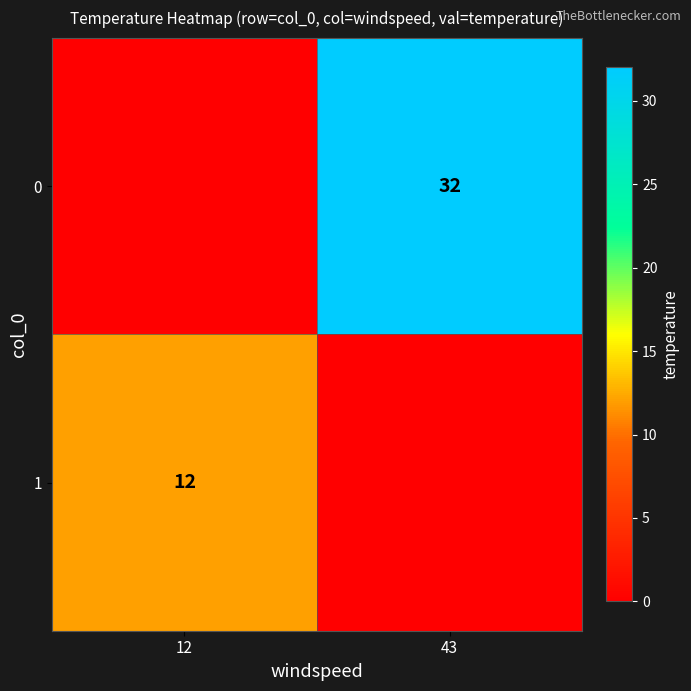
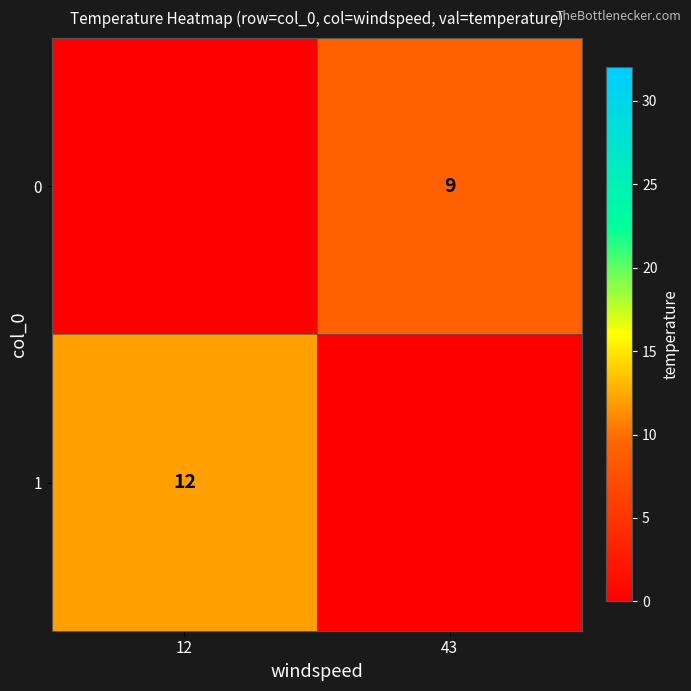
0, 43: 32 -> 9
